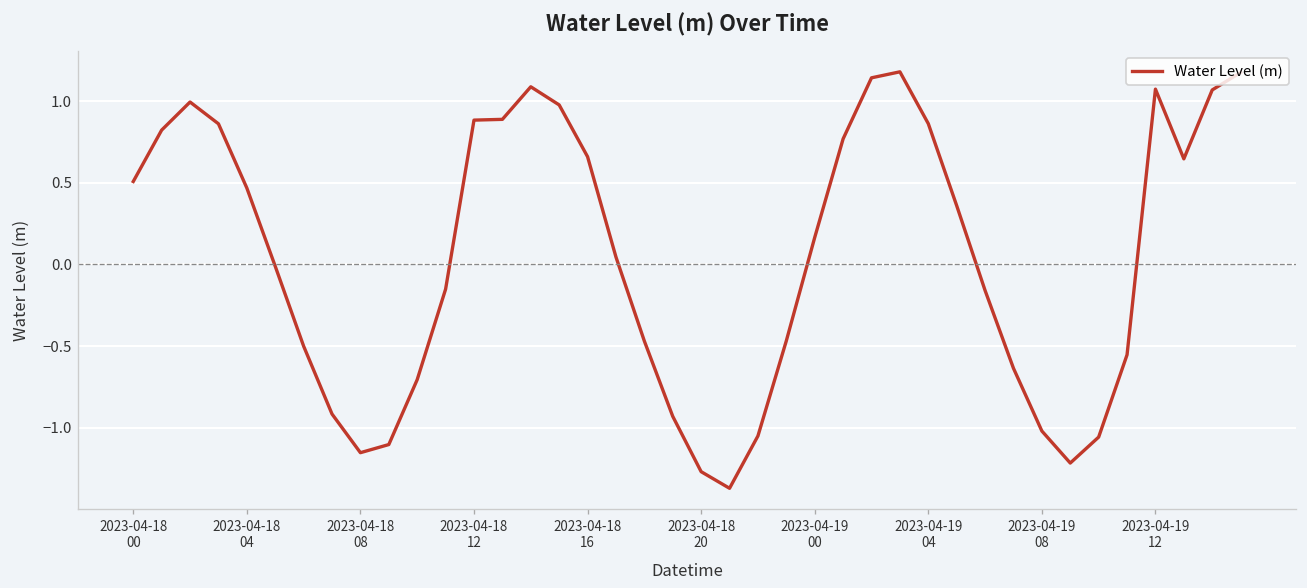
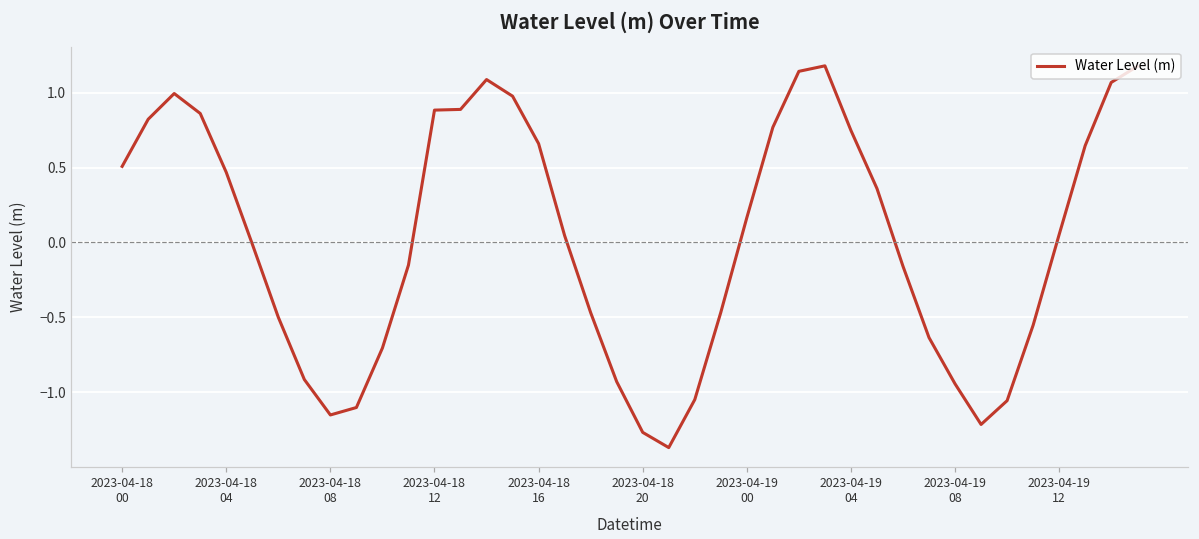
2023-04-19 04: 0.86 -> 0.75
2023-04-19 08: -1.02 -> -0.94
2023-04-19 12: 1.07 -> 0.05
